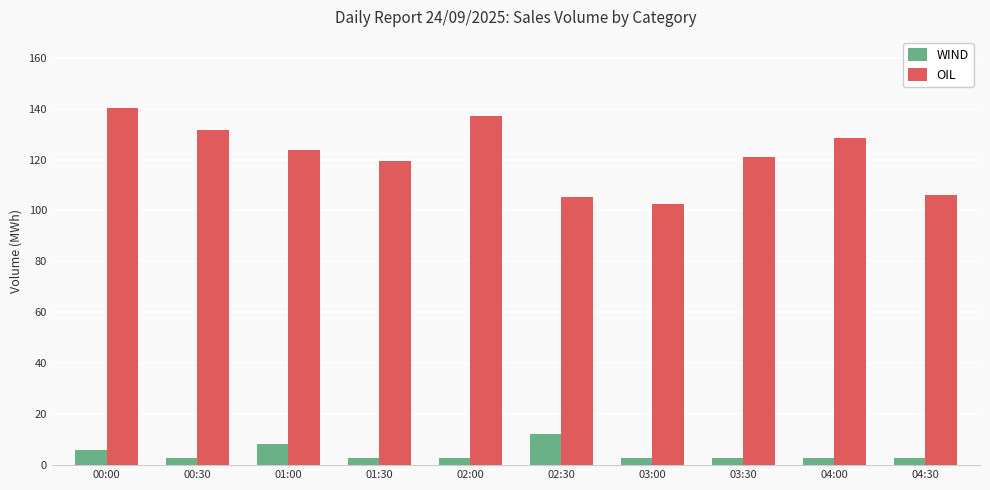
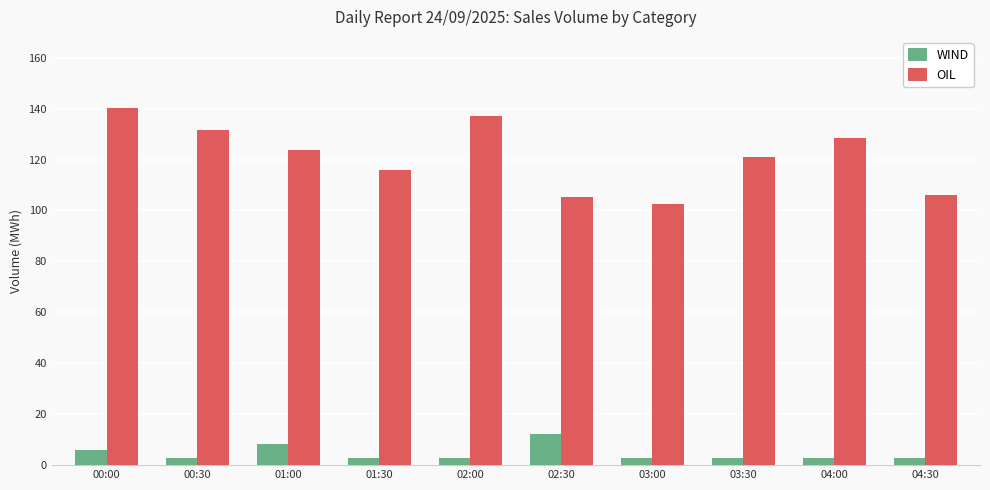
OIL, 01:30: 119 -> 116
